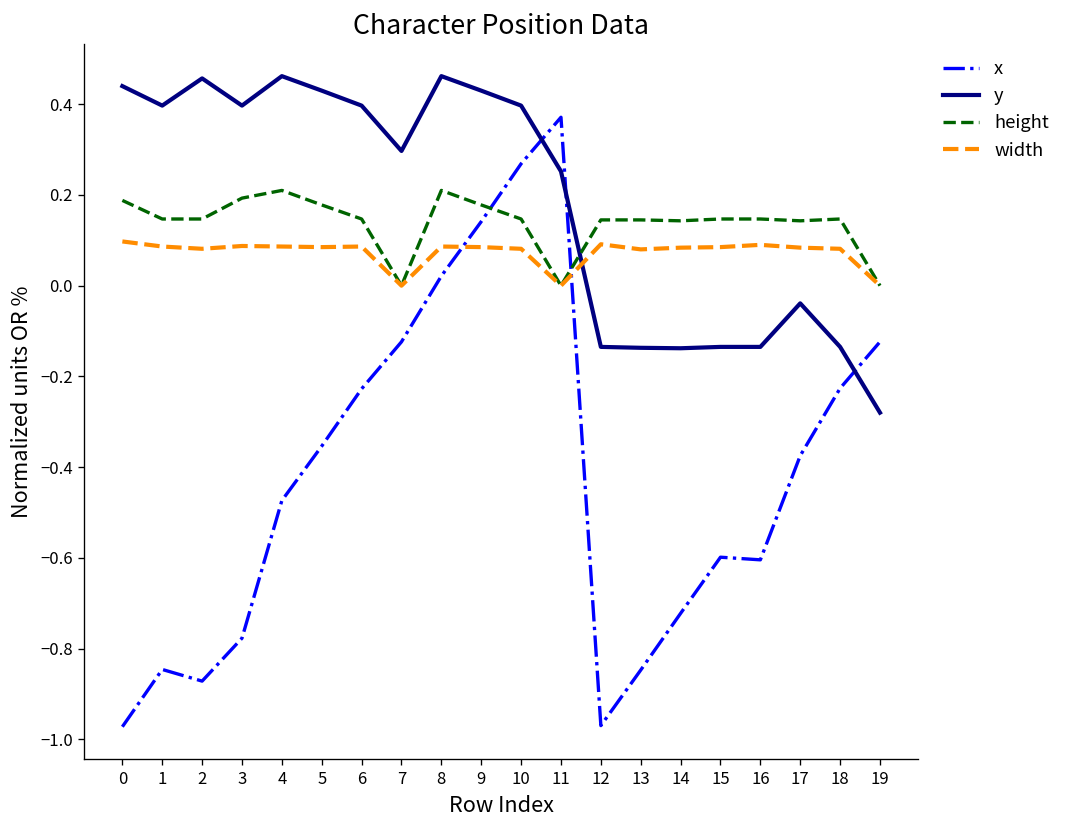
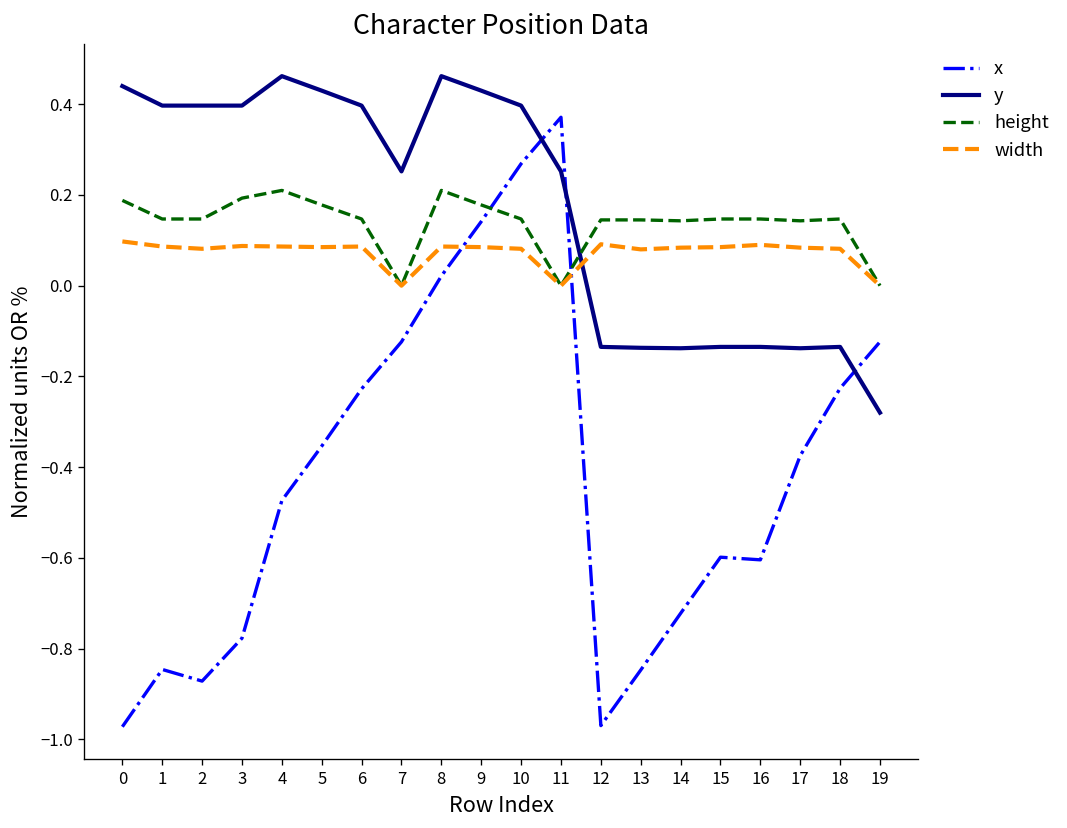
y, 2: 0.46 -> 0.40
y, 7: 0.30 -> 0.25
y, 17: -0.04 -> -0.14
